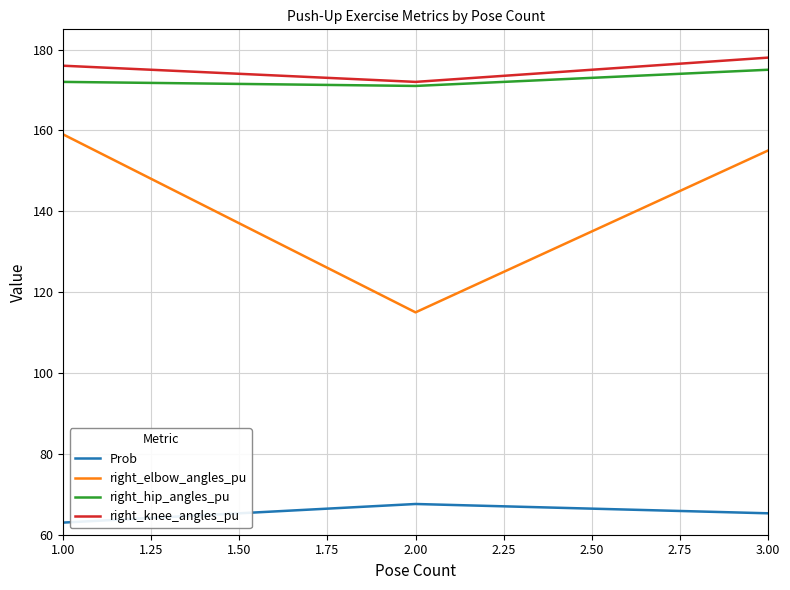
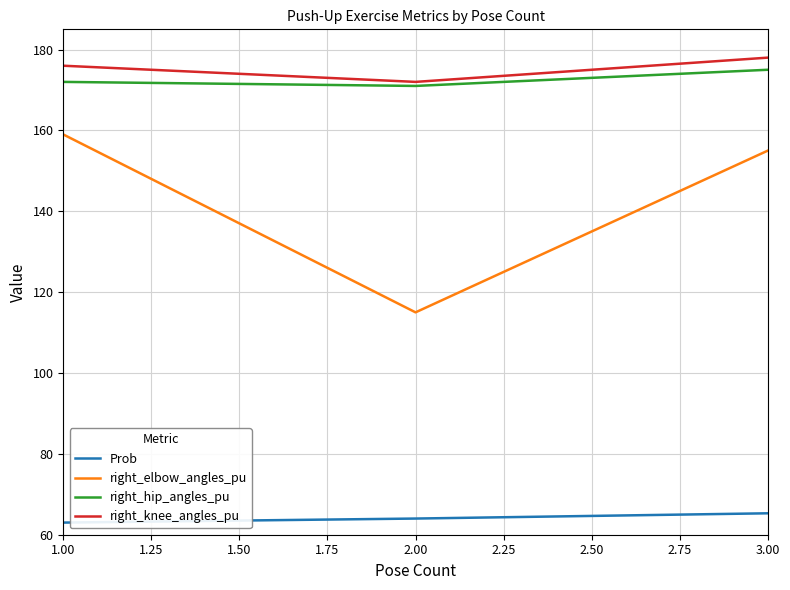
Prob, 2.00: 68 -> 64
